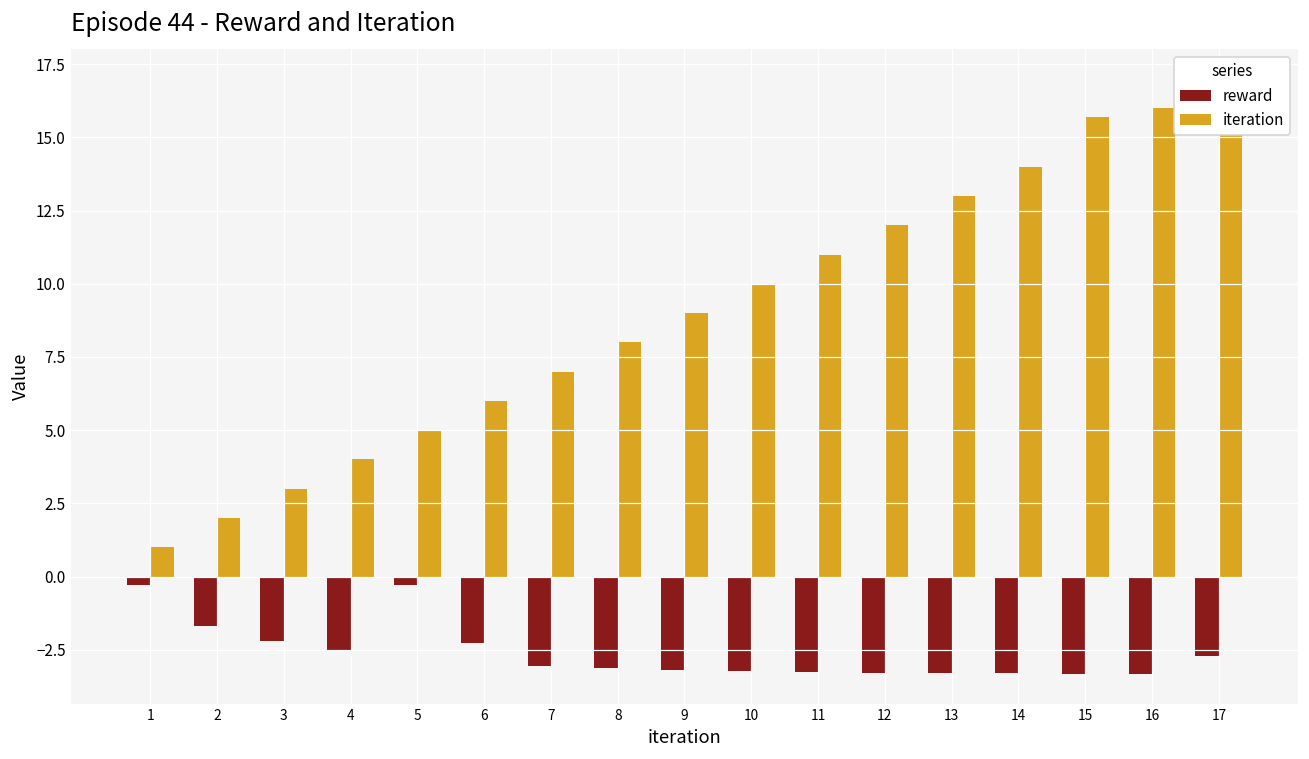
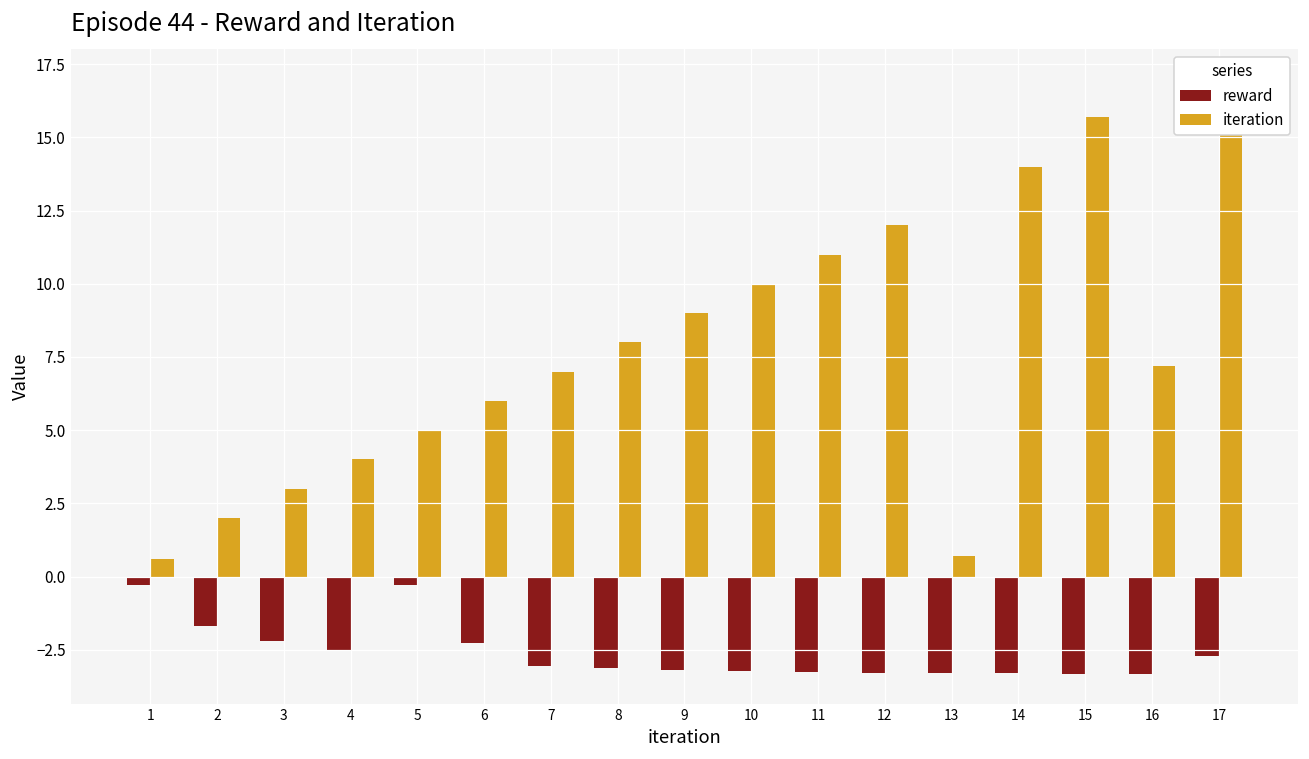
iteration, 1: 1.0 -> 0.6
iteration, 13: 13.0 -> 0.7
iteration, 16: 16.0 -> 7.2
